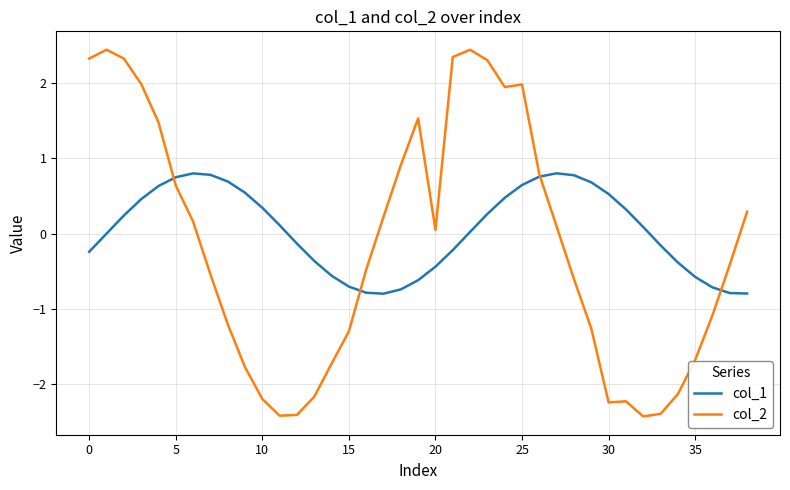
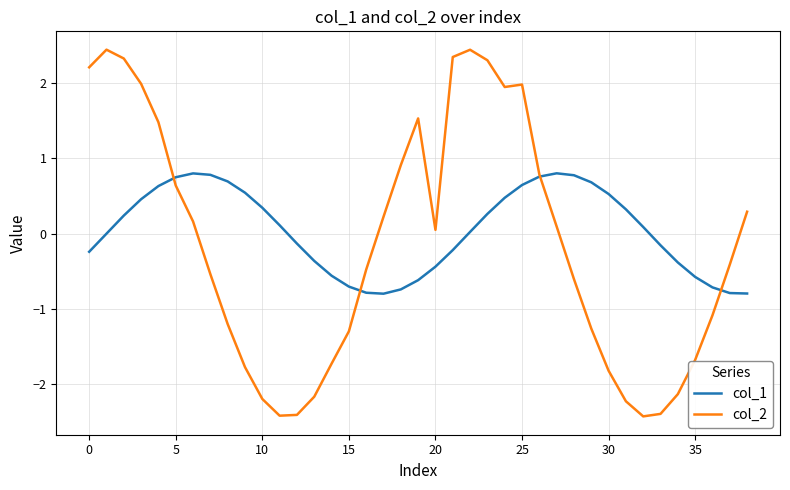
col_2, 0: 2.3 -> 2.2
col_2, 30: -2.2 -> -1.8
